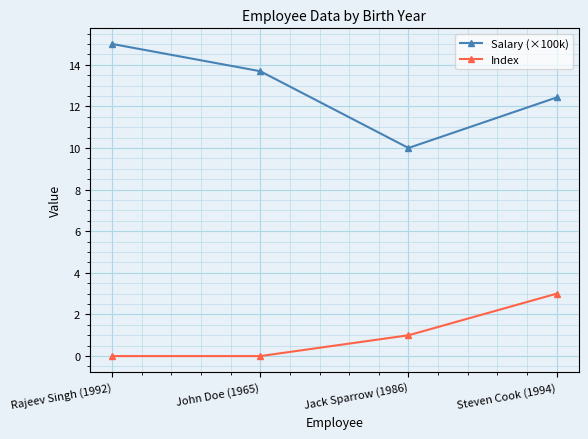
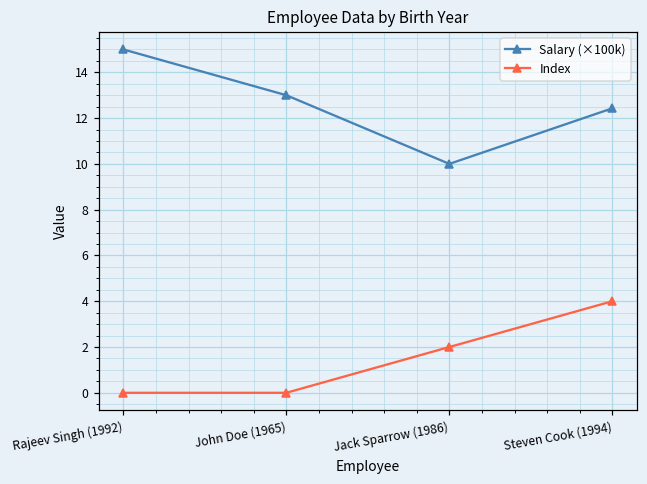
Salary (×100k), John Doe (1965): 13.7 -> 13.0
Index, Jack Sparrow (1986): 1 -> 2
Index, Steven Cook (1994): 3 -> 4
